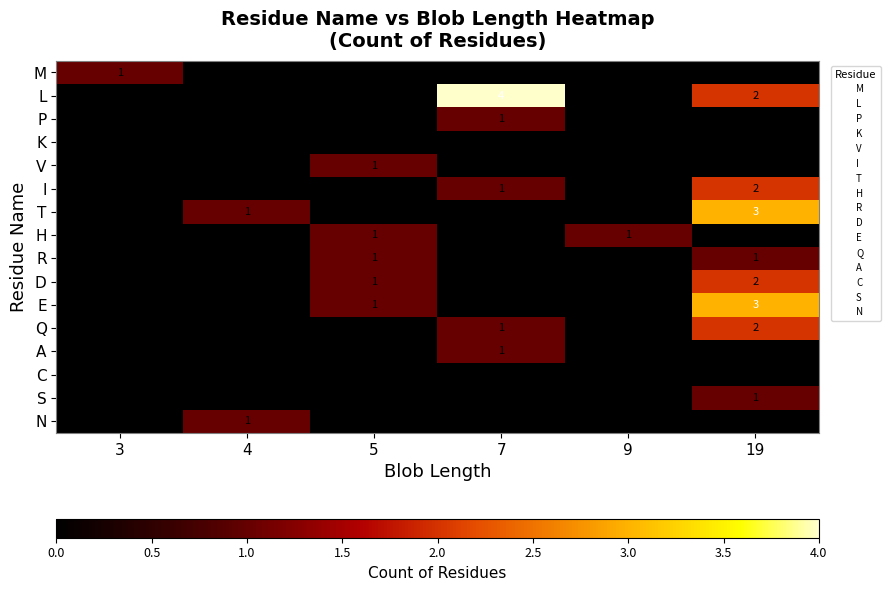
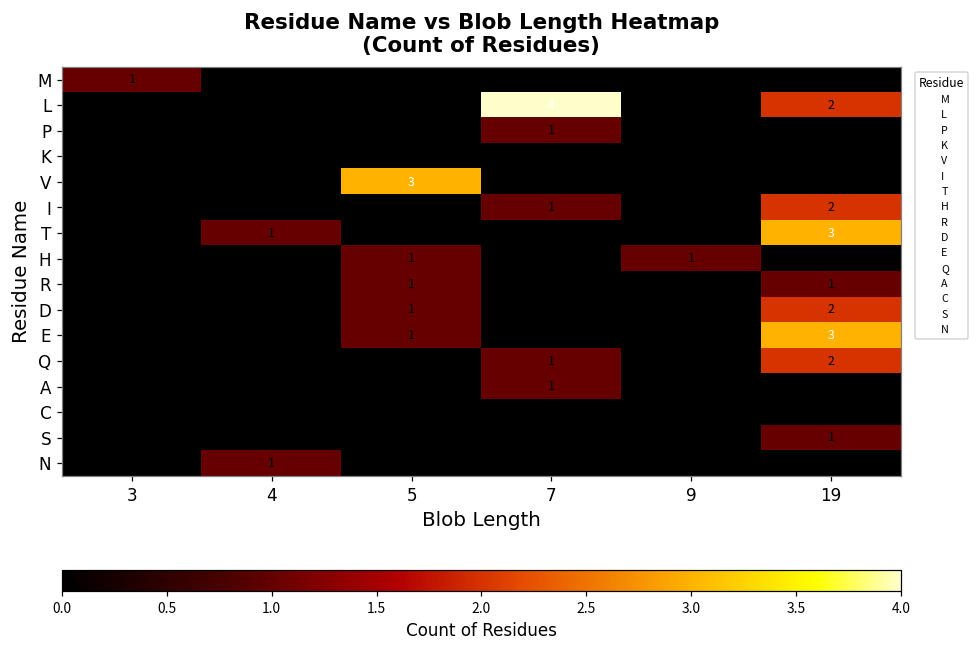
V, 5: 1 -> 3
